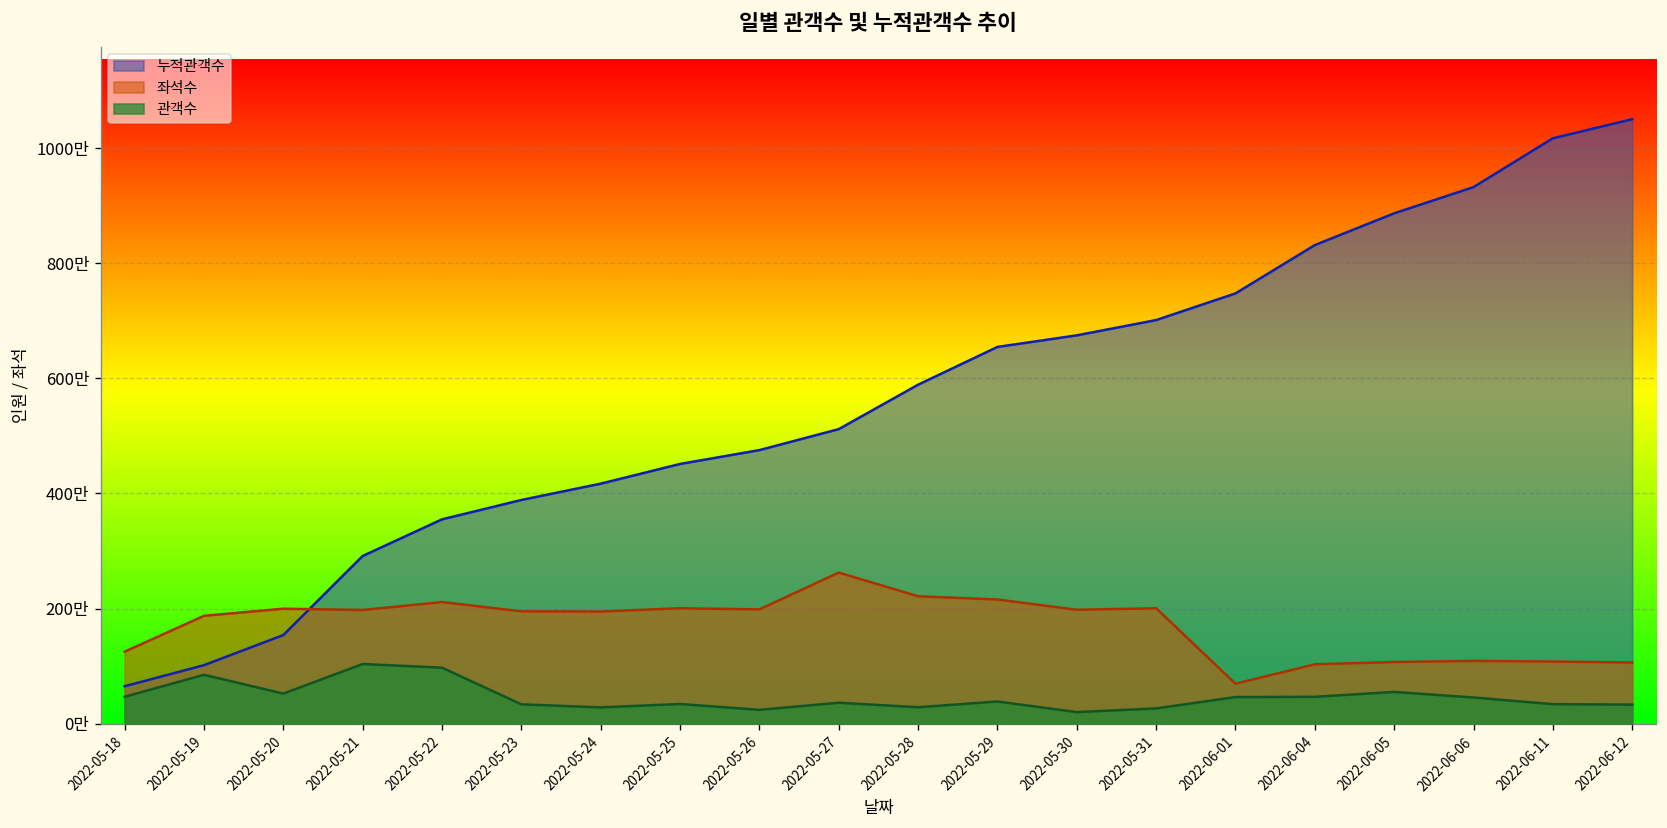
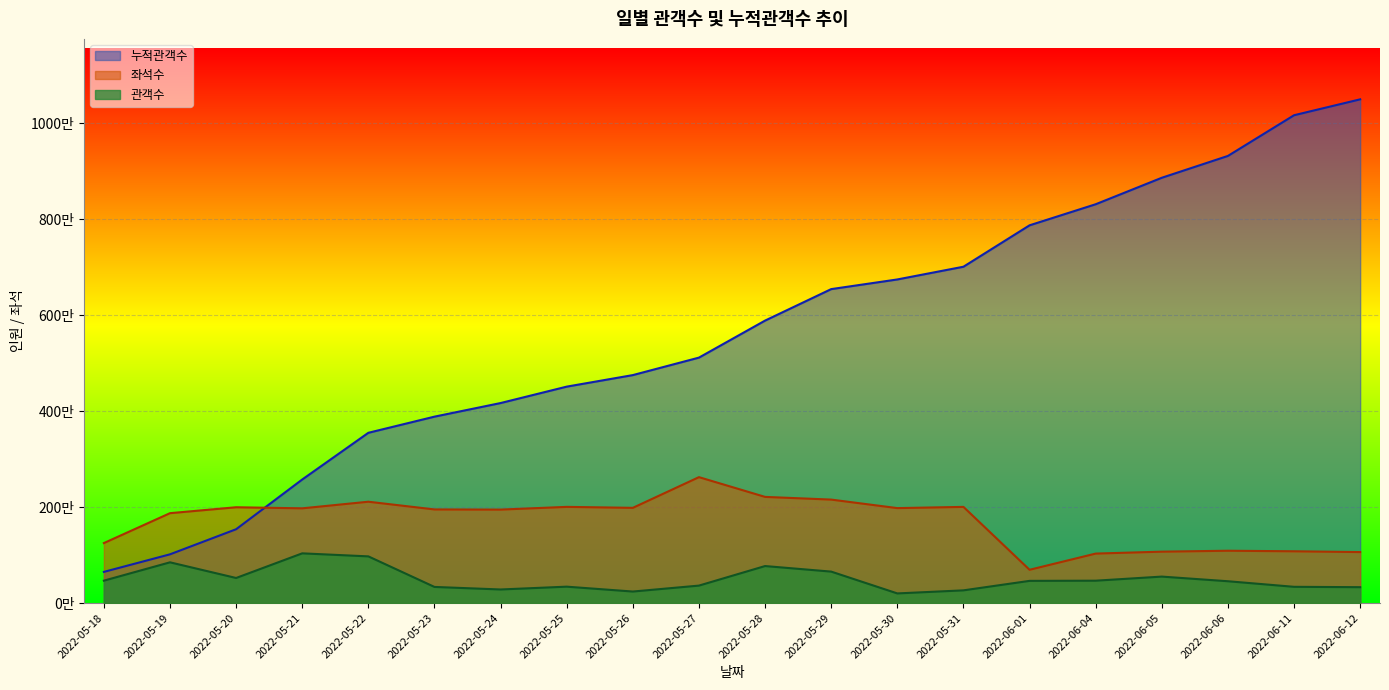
누적관객수, 2022-05-21: 290만 -> 260만
관객수, 2022-05-28: 30만 -> 80만
관객수, 2022-05-29: 40만 -> 70만
누적관객수, 2022-06-01: 750만 -> 790만
